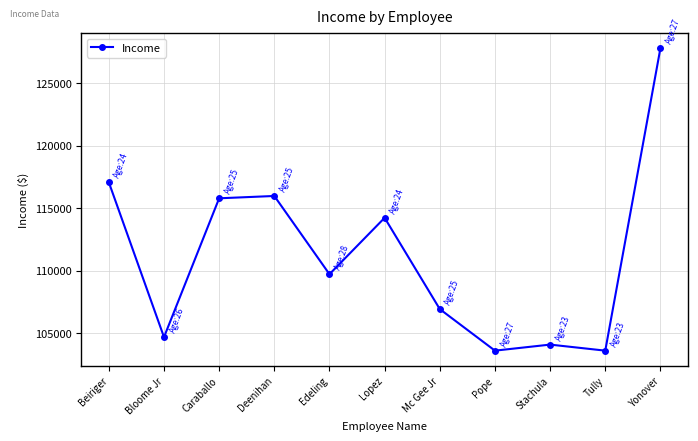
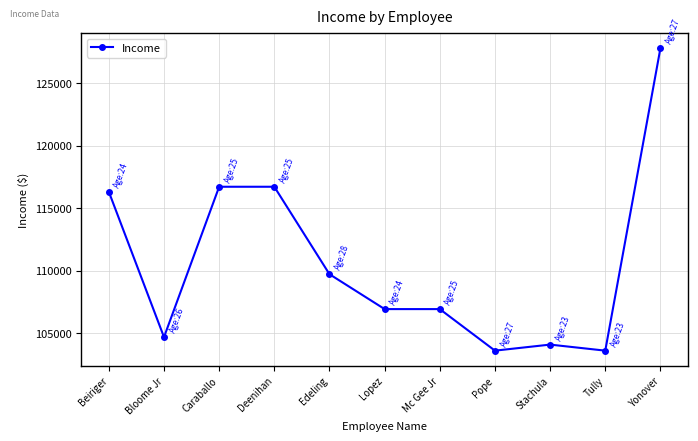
Beiriger: 117100 -> 116300
Caraballo: 115800 -> 116700
Deenihan: 116000 -> 116700
Lopez: 114200 -> 106900
